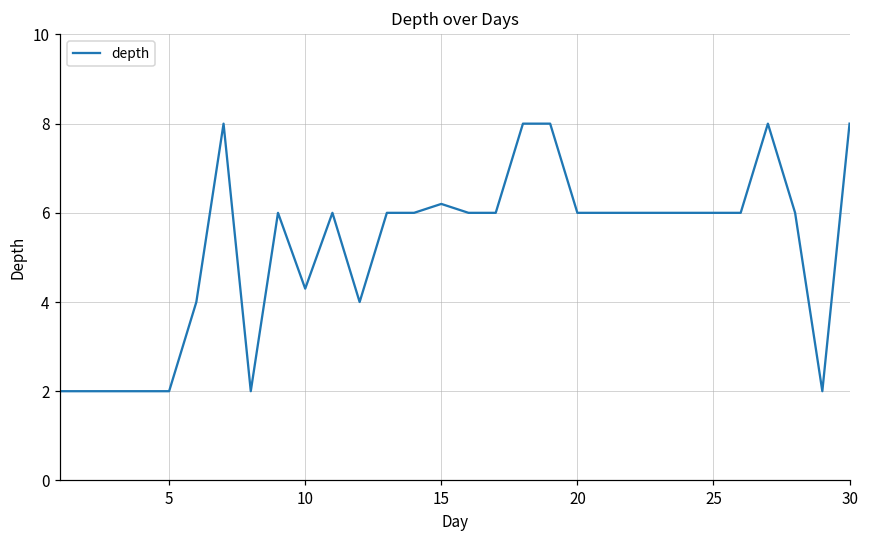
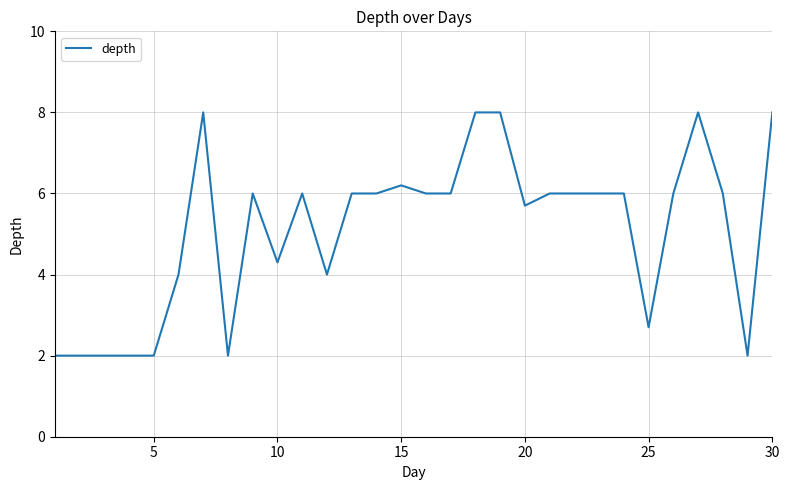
20: 6.0 -> 5.7
25: 6.0 -> 2.7
